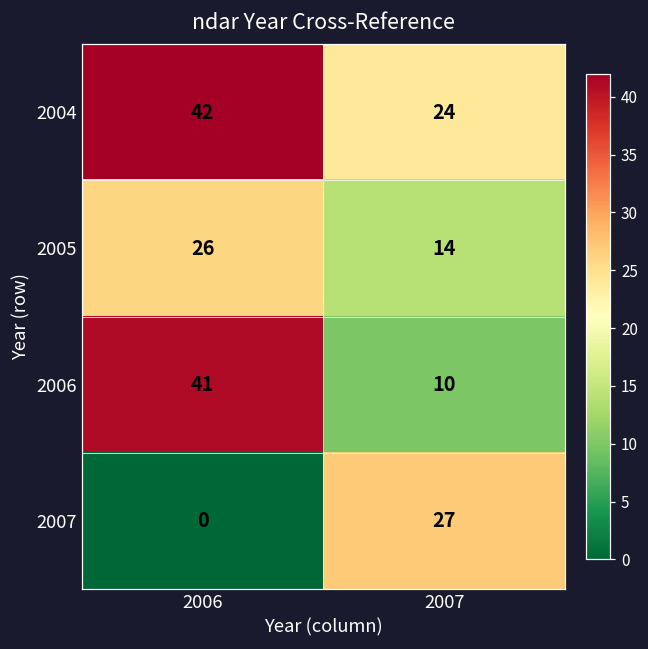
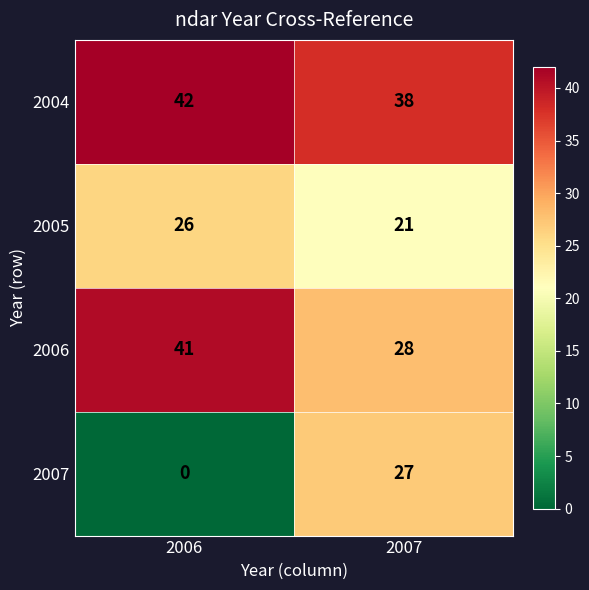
2004, 2007: 24 -> 38
2005, 2007: 14 -> 21
2006, 2007: 10 -> 28
